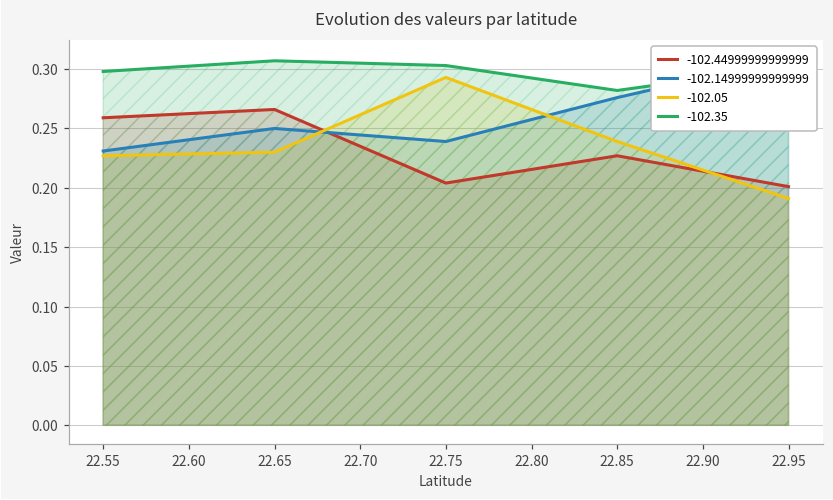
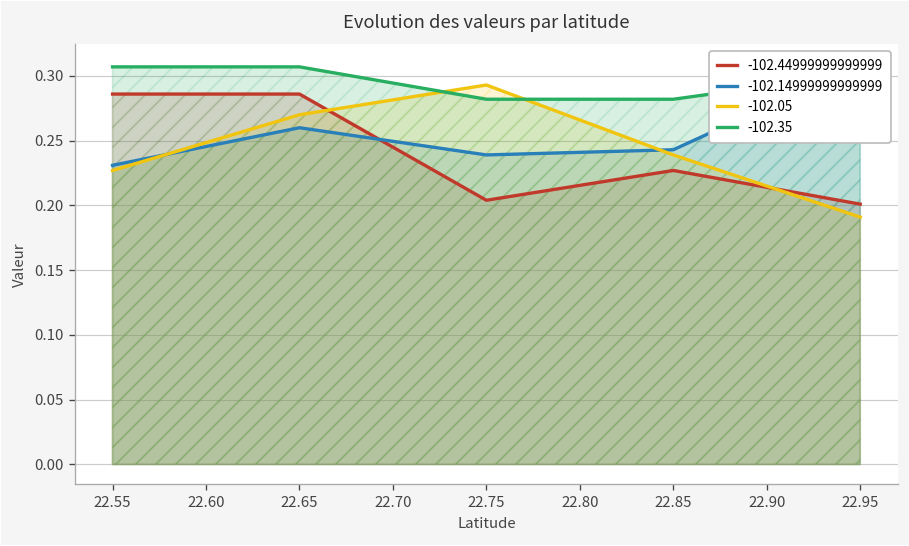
-102.44999999999999, 22.55: 0.259 -> 0.286
-102.35, 22.55: 0.298 -> 0.307
-102.44999999999999, 22.65: 0.266 -> 0.286
-102.14999999999999, 22.65: 0.25 -> 0.26
-102.05, 22.65: 0.23 -> 0.27
-102.35, 22.75: 0.303 -> 0.282
-102.14999999999999, 22.85: 0.276 -> 0.243
